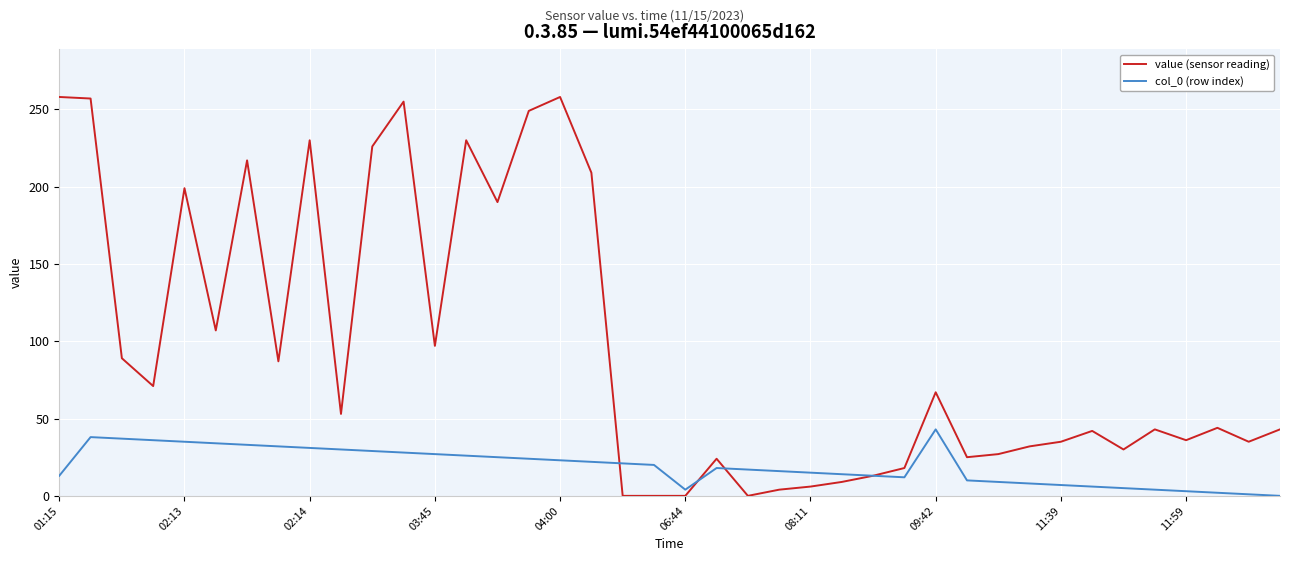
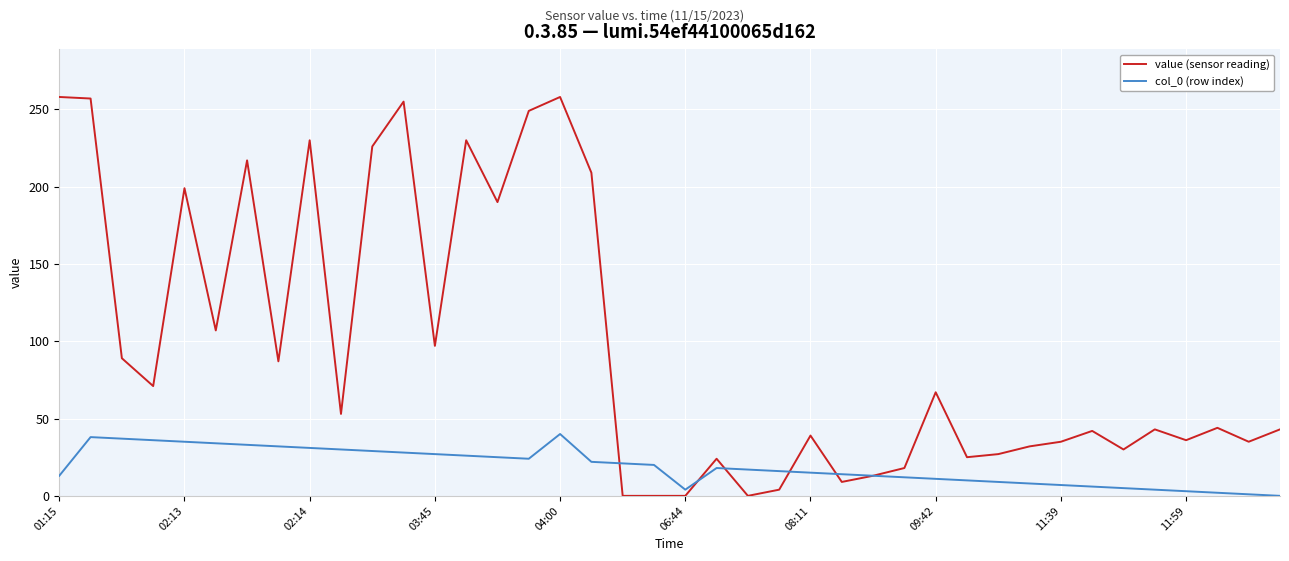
col_0 (row index), 04:00: 23 -> 40
value (sensor reading), 08:11: 6 -> 39
col_0 (row index), 09:42: 43 -> 11
